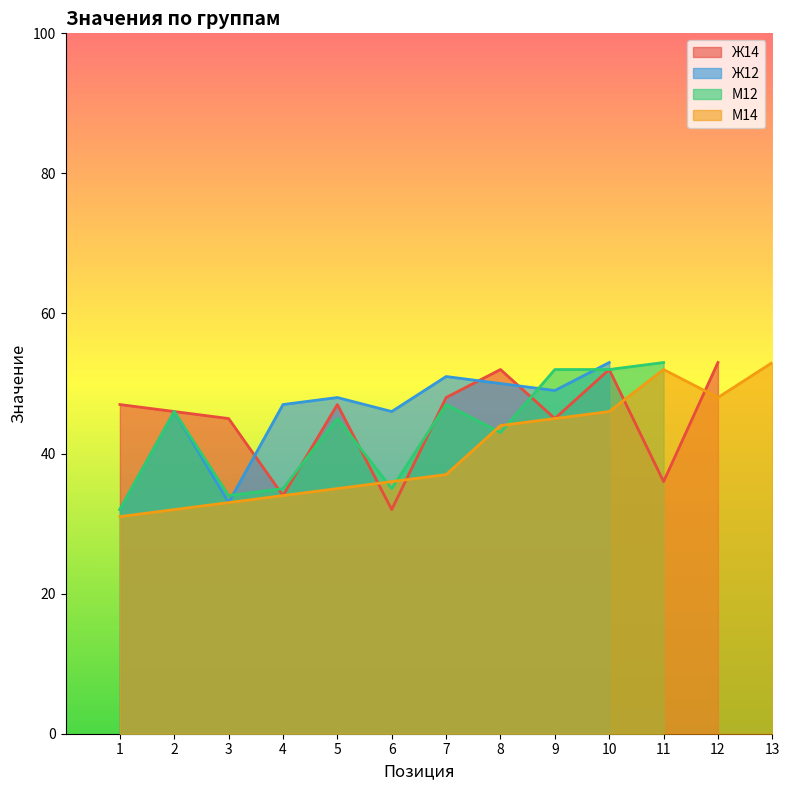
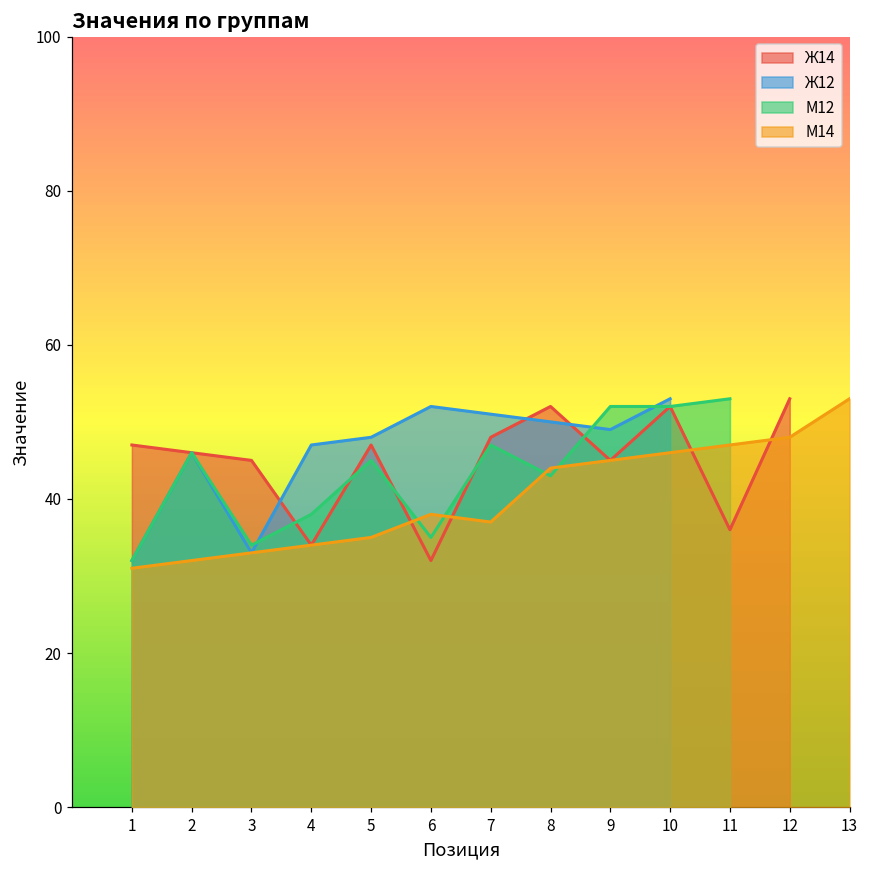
М12, 4: 35 -> 38
Ж12, 6: 46 -> 52
М14, 6: 36 -> 38
М14, 11: 52 -> 47
